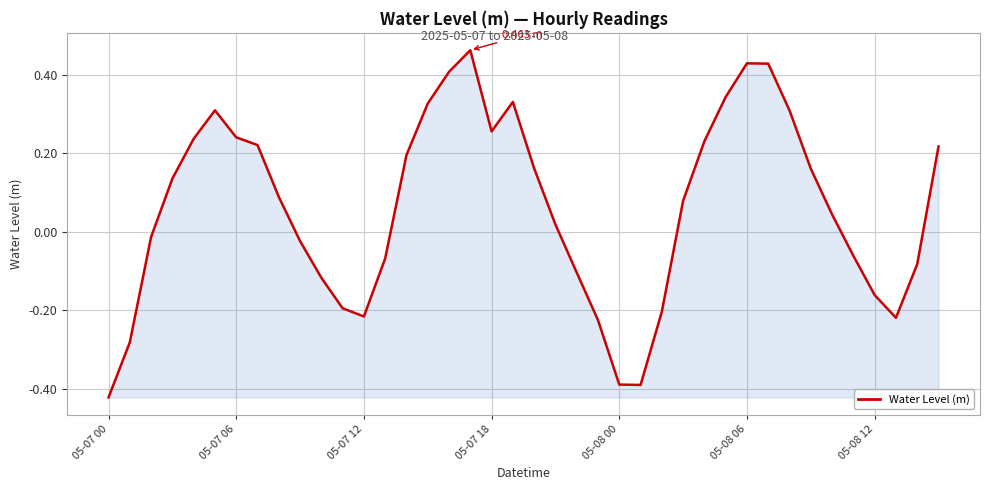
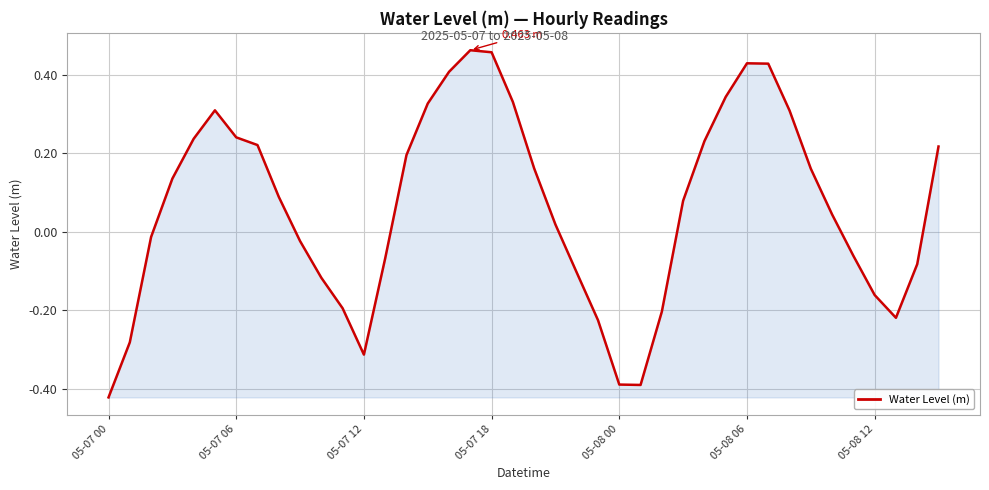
05-07 12: -0.22 -> -0.31
05-07 18: 0.26 -> 0.46
